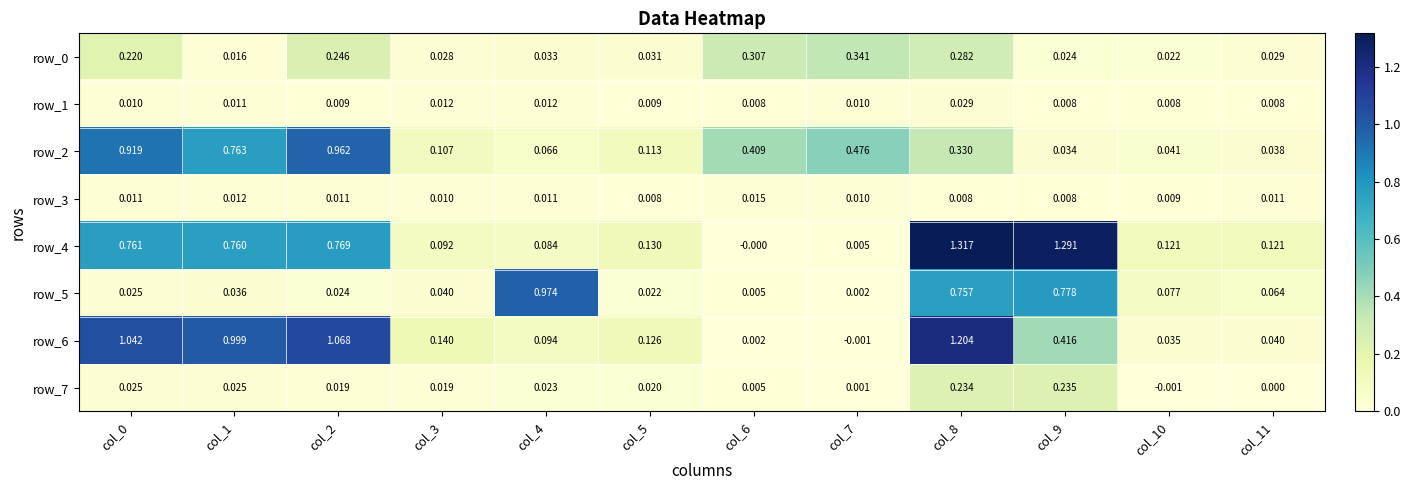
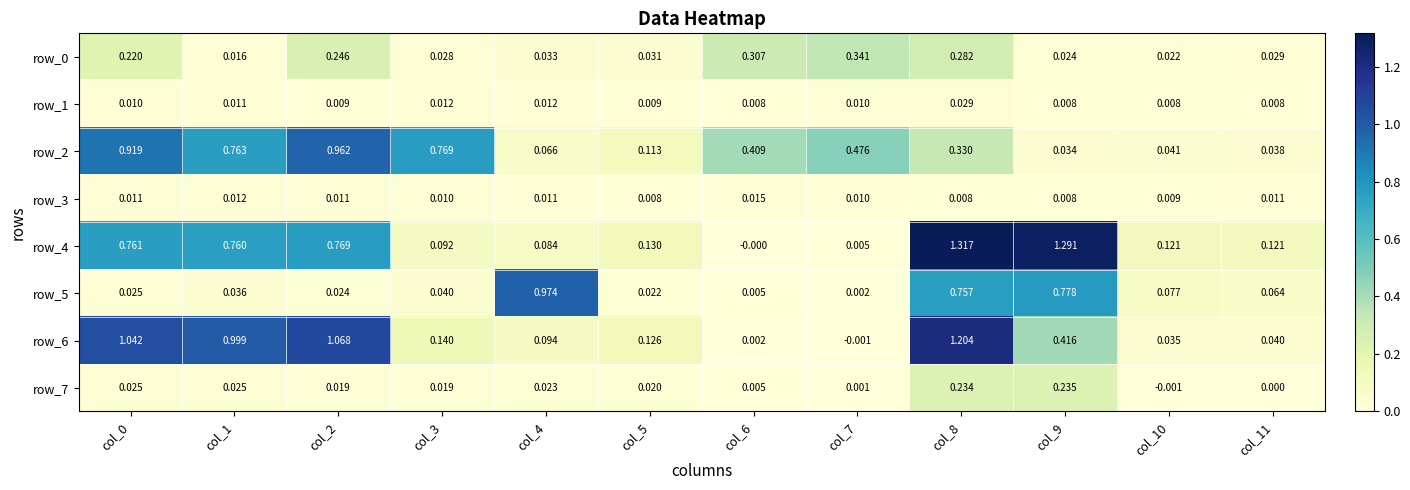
row_2, col_3: 0.107 -> 0.769
